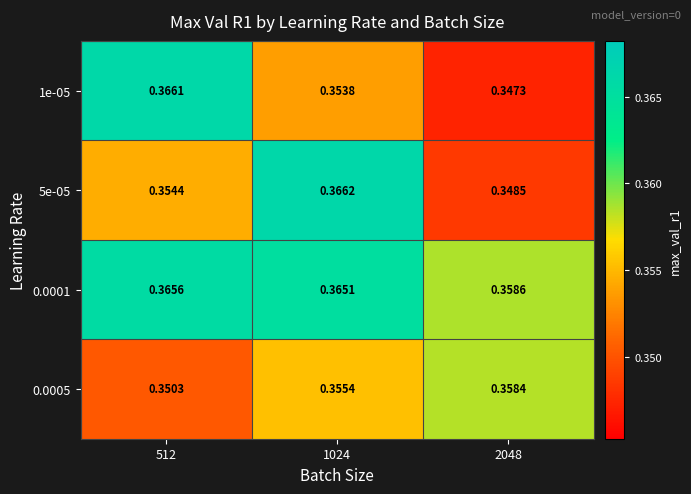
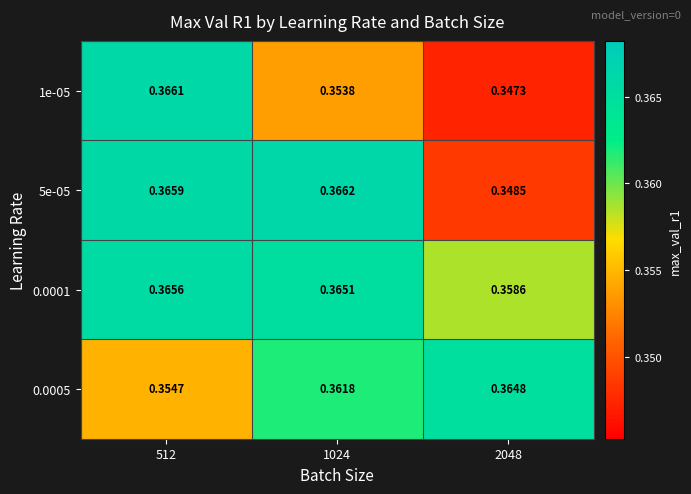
5e-05, 512: 0.3544 -> 0.3659
0.0005, 512: 0.3503 -> 0.3547
0.0005, 1024: 0.3554 -> 0.3618
0.0005, 2048: 0.3584 -> 0.3648
